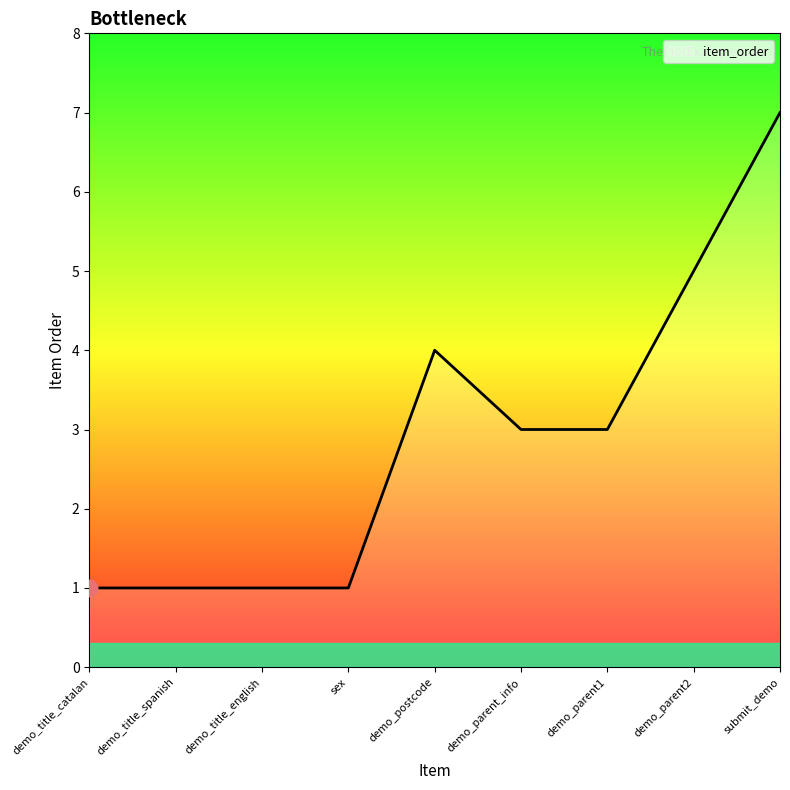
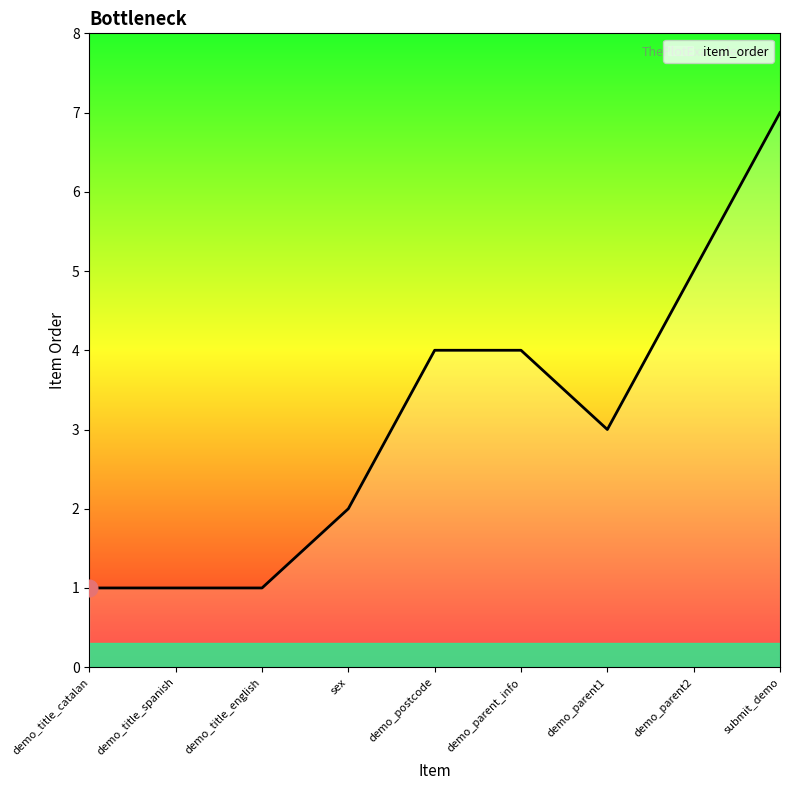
item_order, sex: 1 -> 2
item_order, demo_parent_info: 3 -> 4
